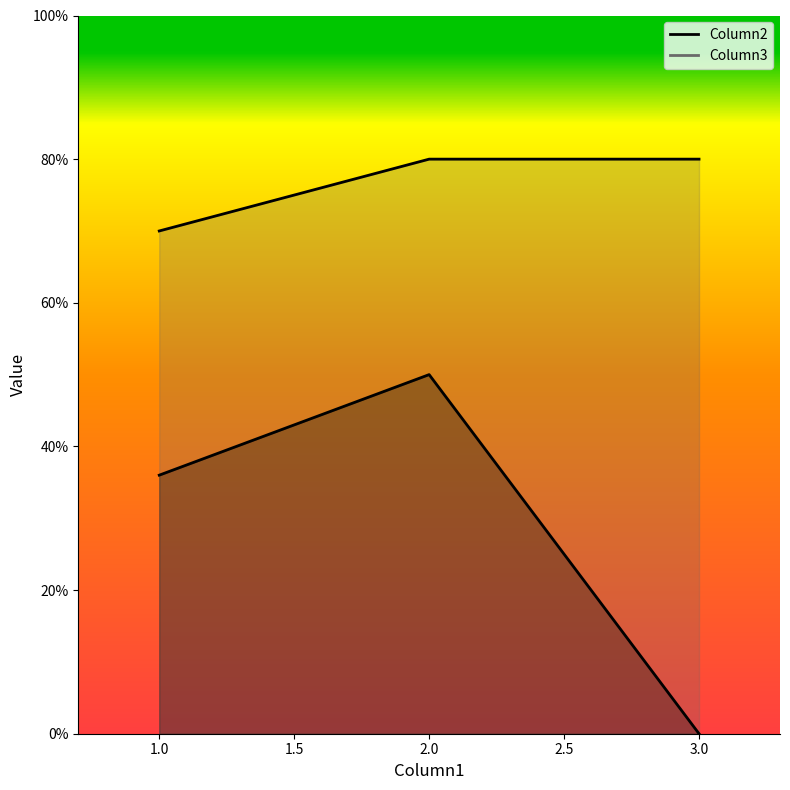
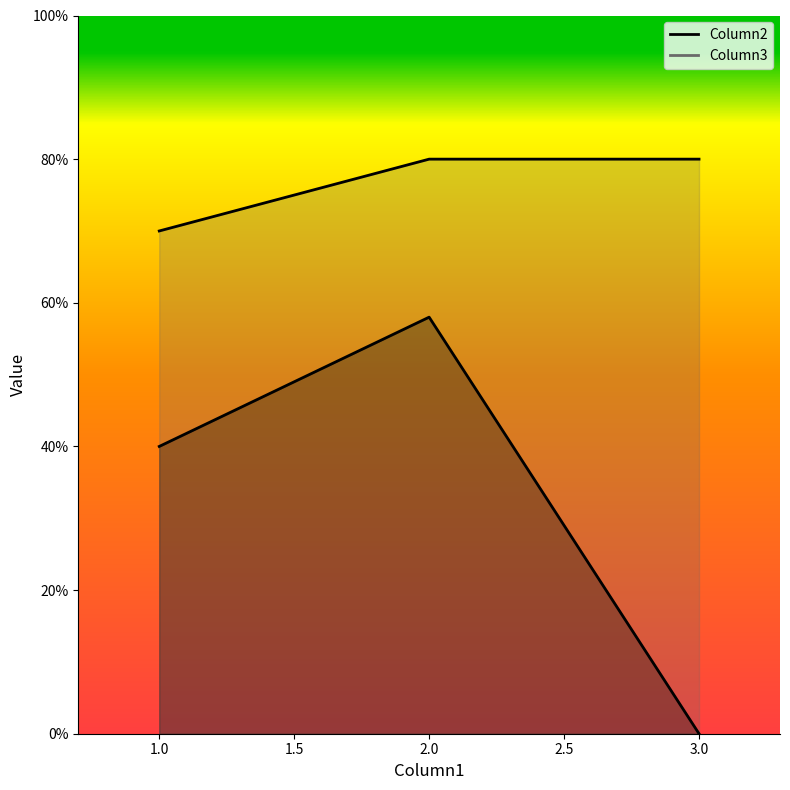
Column2, 1.0: 36% -> 40%
Column2, 2.0: 50% -> 58%
